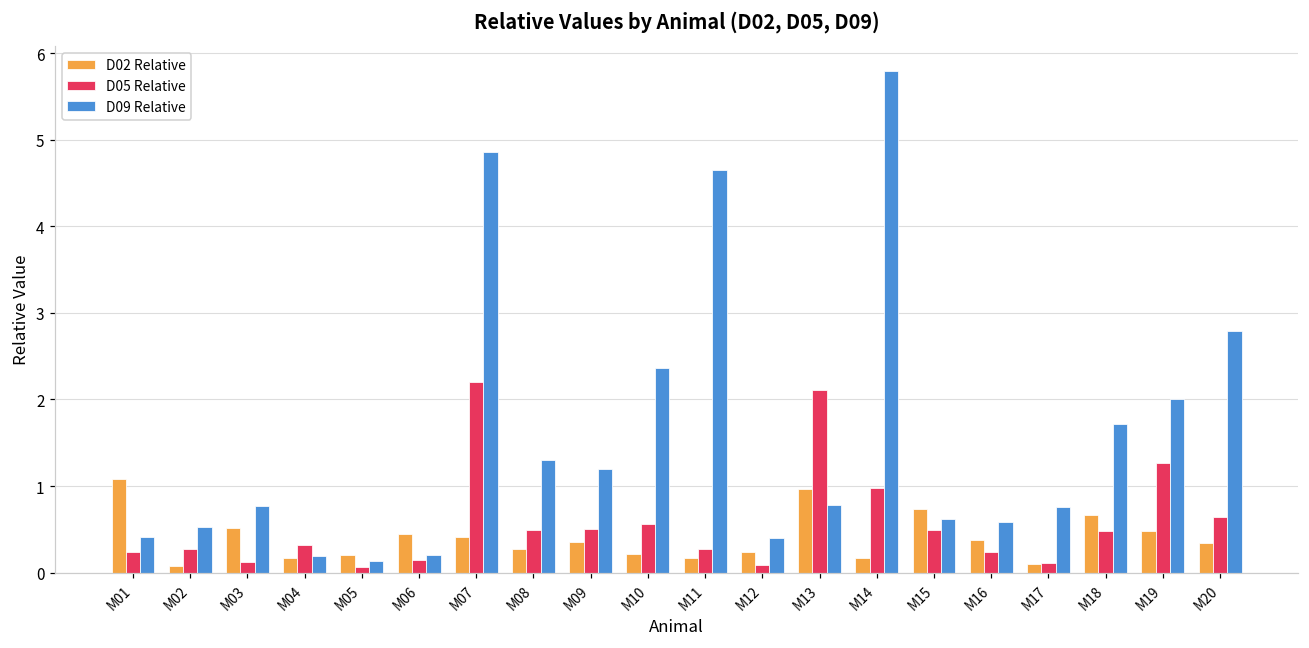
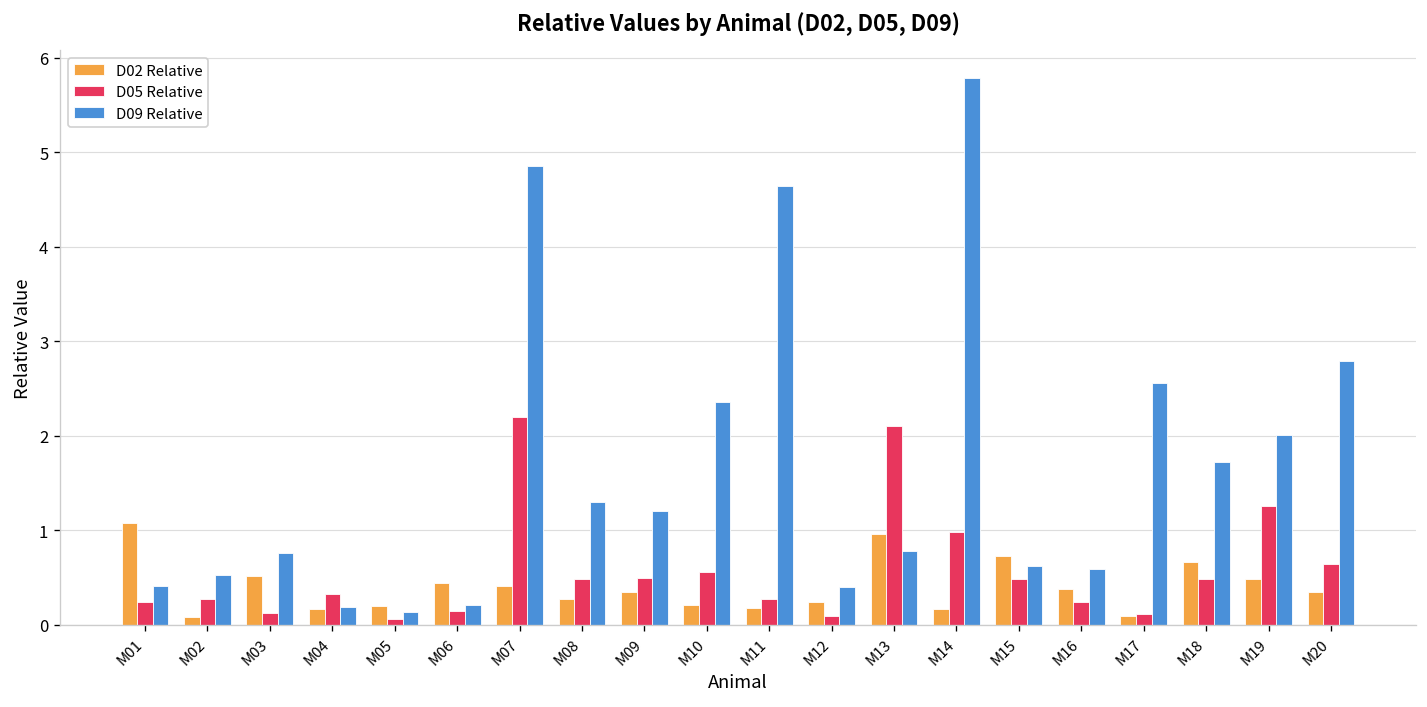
D09 Relative, M17: 0.8 -> 2.6
